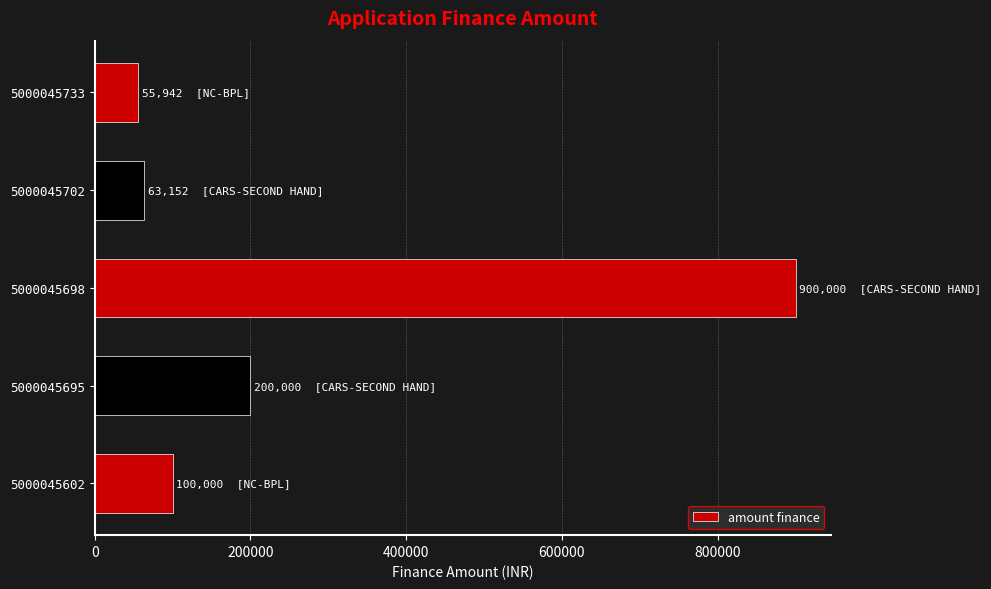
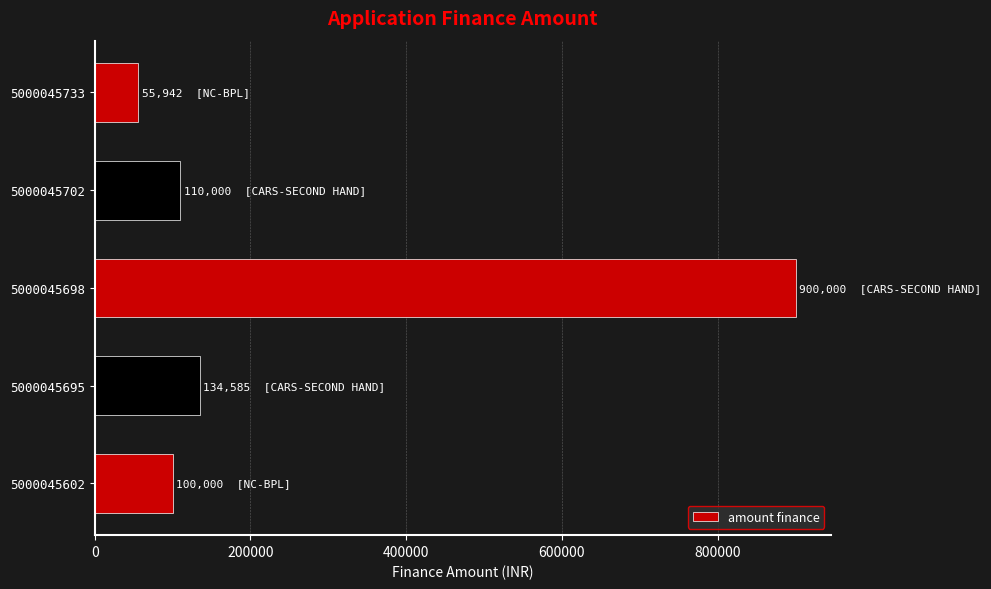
5000045702: 63,152 -> 110,000
5000045695: 200,000 -> 134,585
